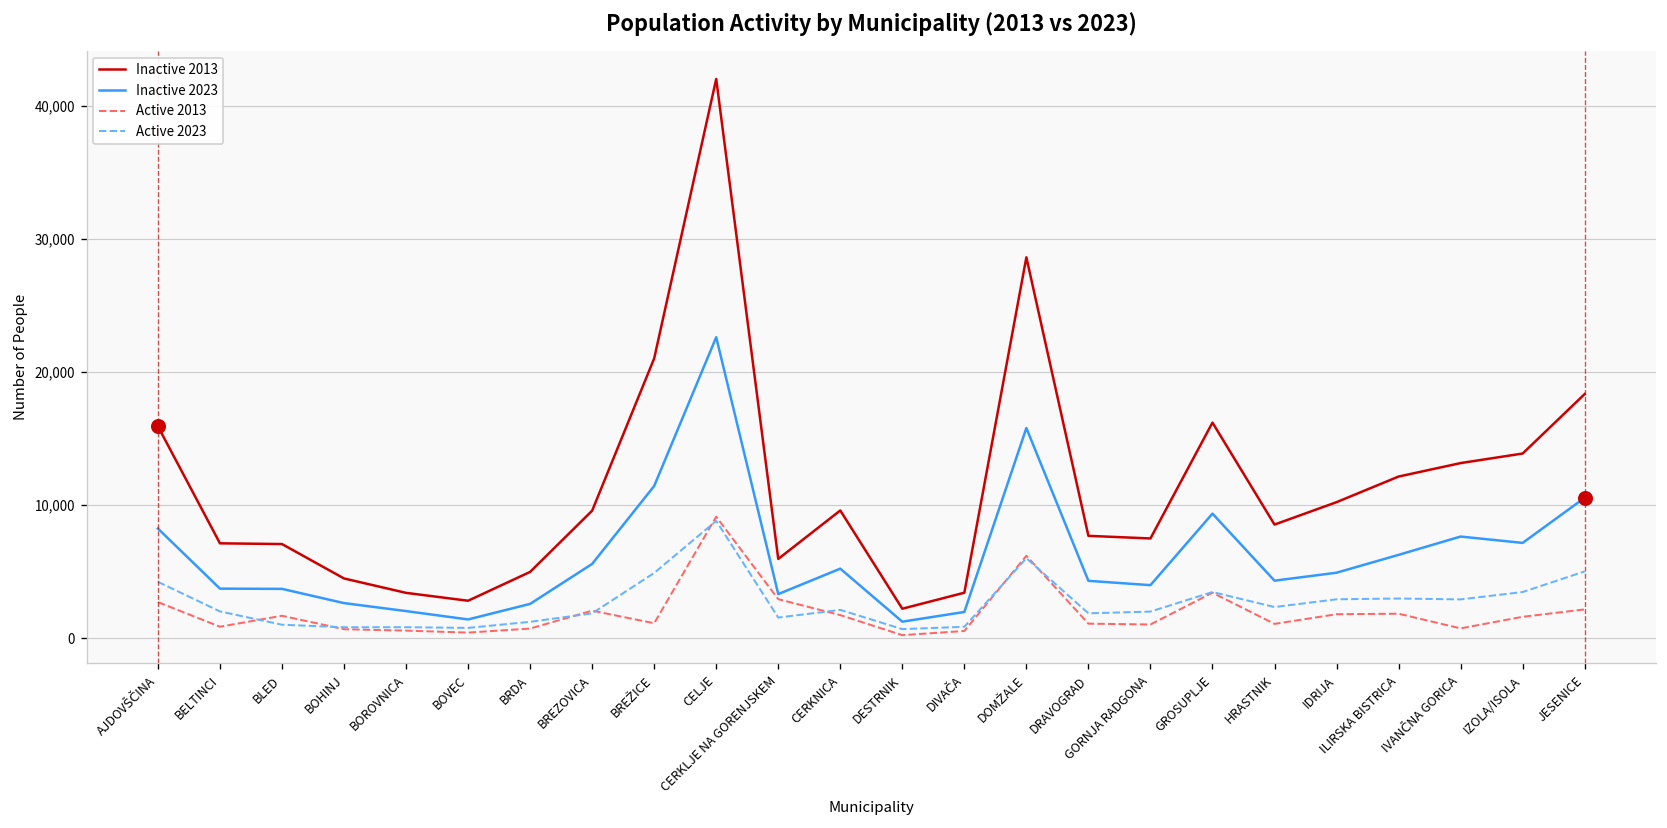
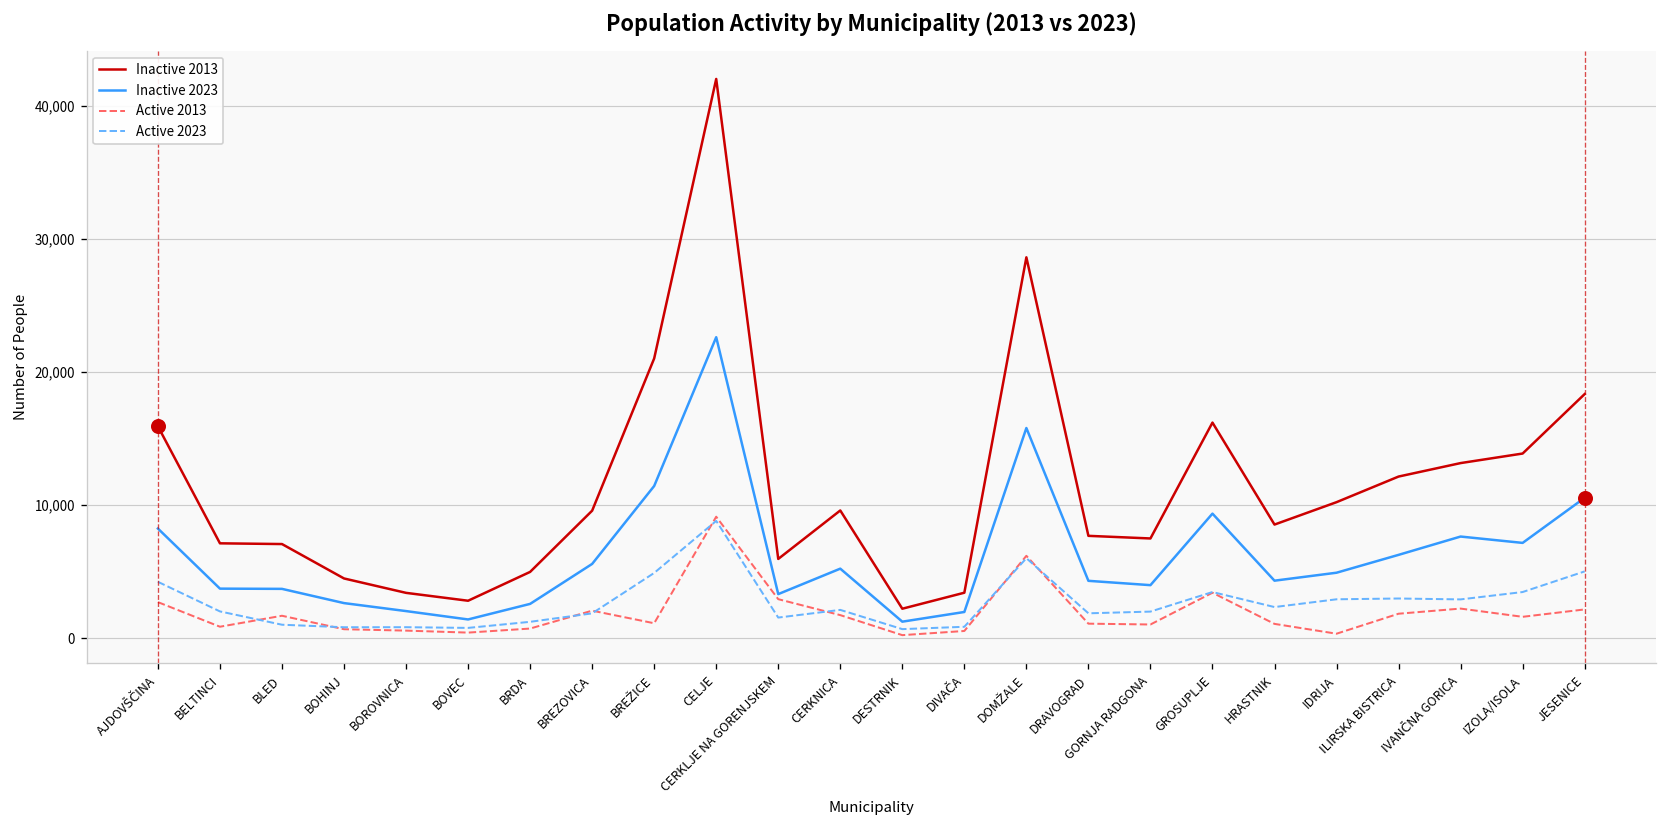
Active 2013, IDRIJA: 1,800 -> 300
Active 2013, IVANČNA GORICA: 700 -> 2,200
